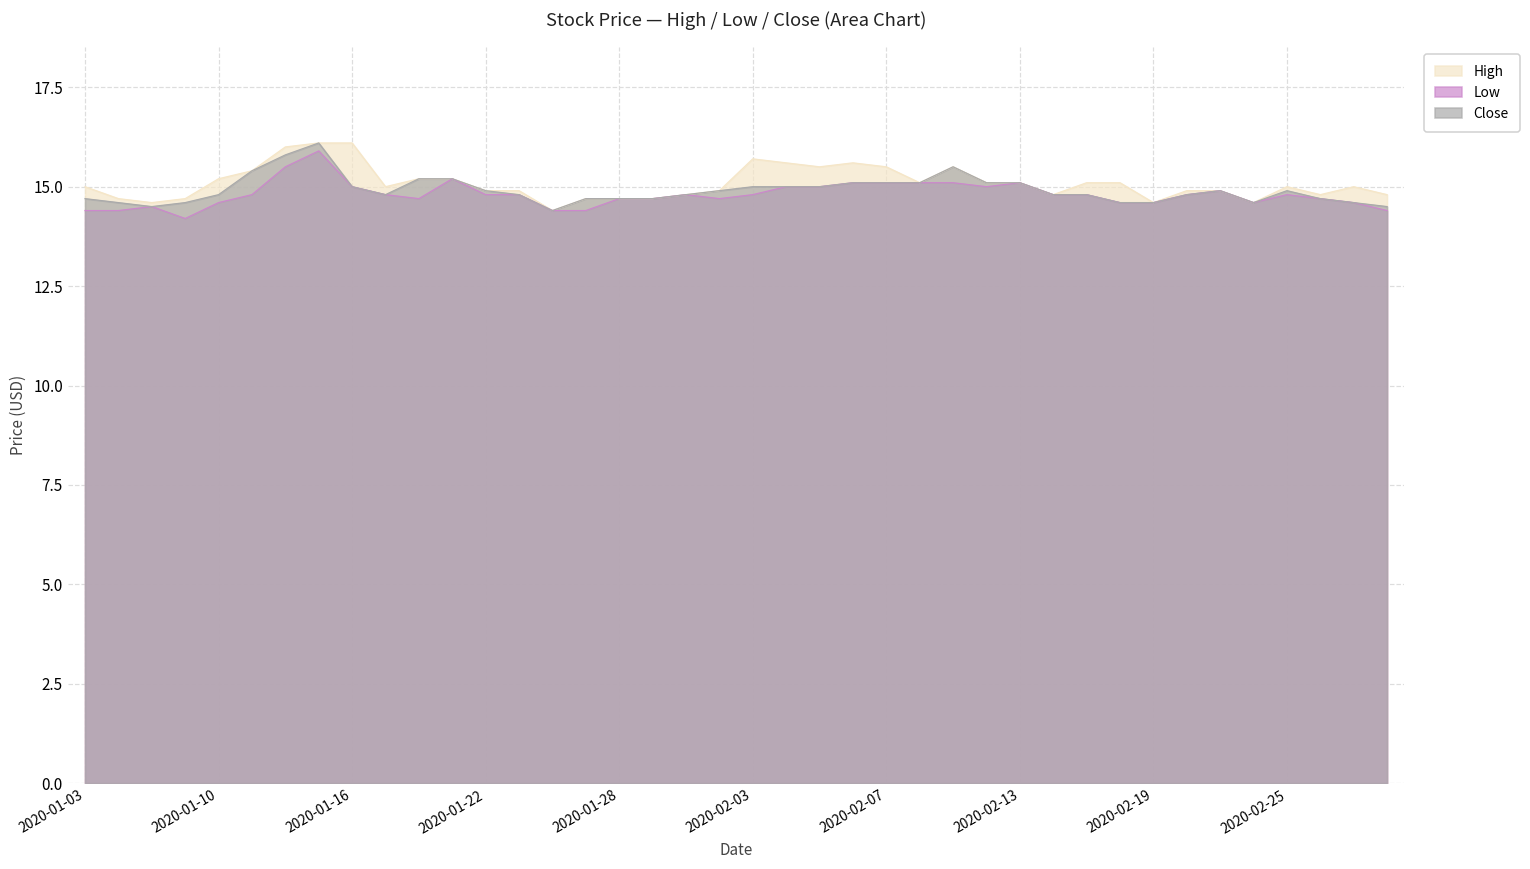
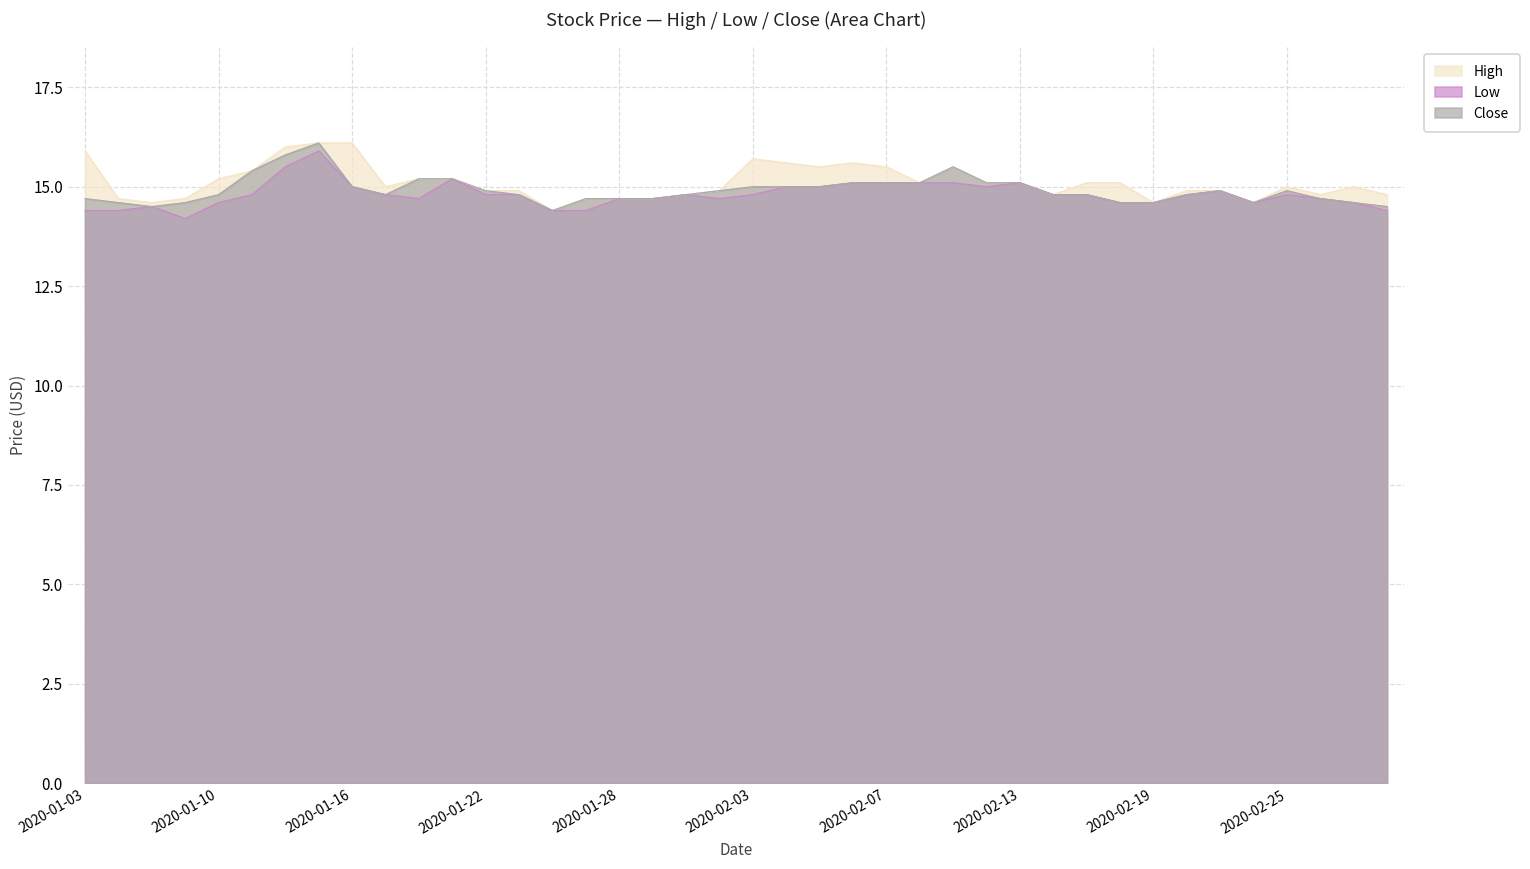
High, 2020-01-03: 15.0 -> 15.9
